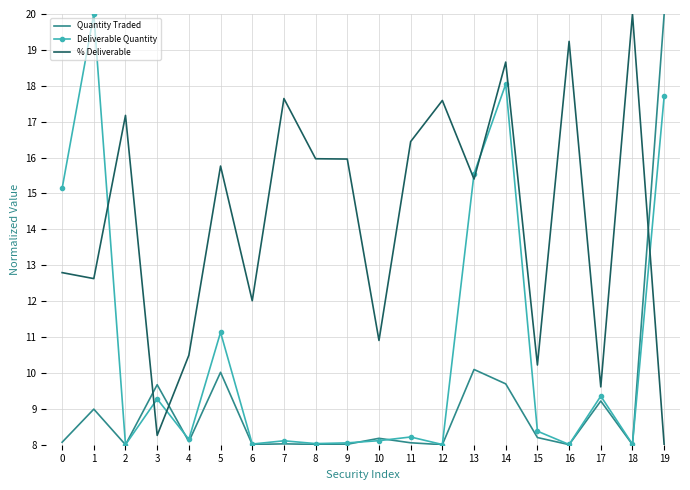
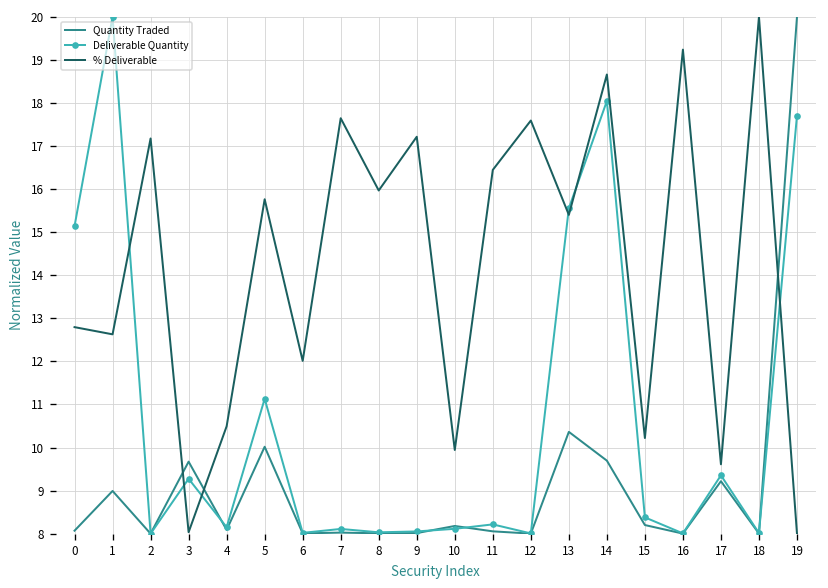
% Deliverable, 3: 8.3 -> 8.0
% Deliverable, 9: 16.0 -> 17.2
% Deliverable, 10: 10.9 -> 9.9
Quantity Traded, 13: 10.1 -> 10.4
